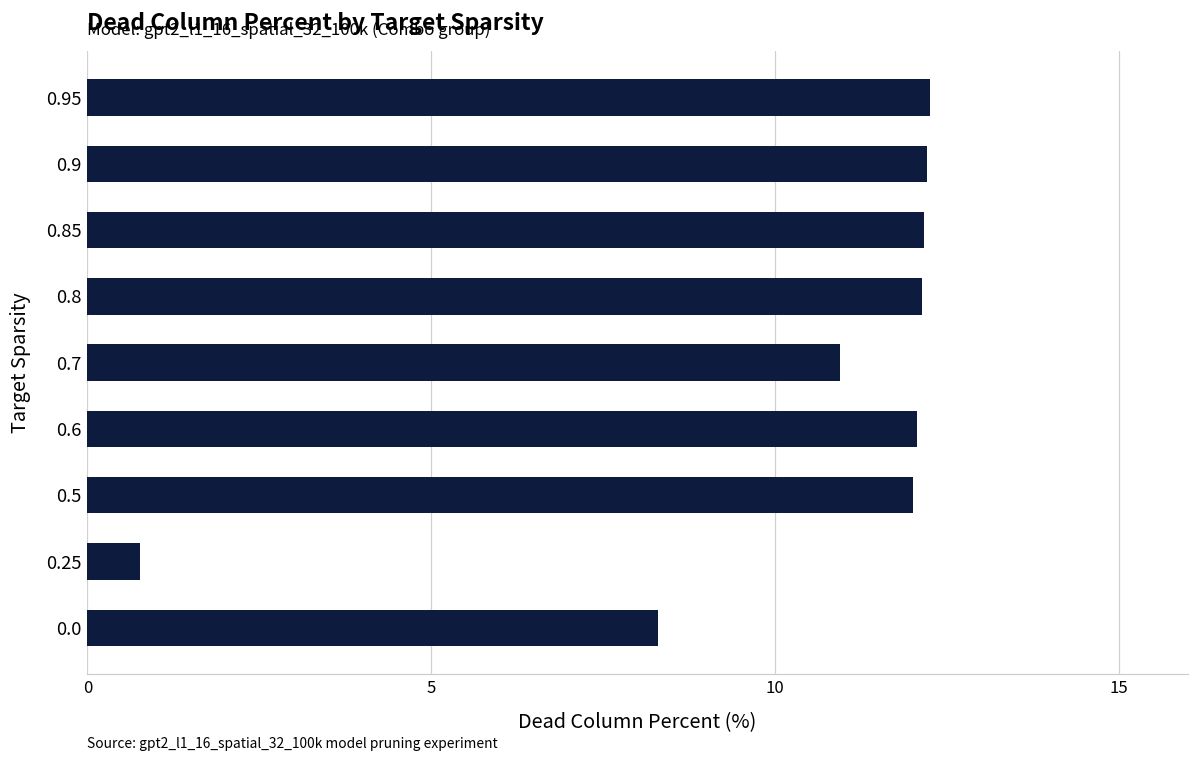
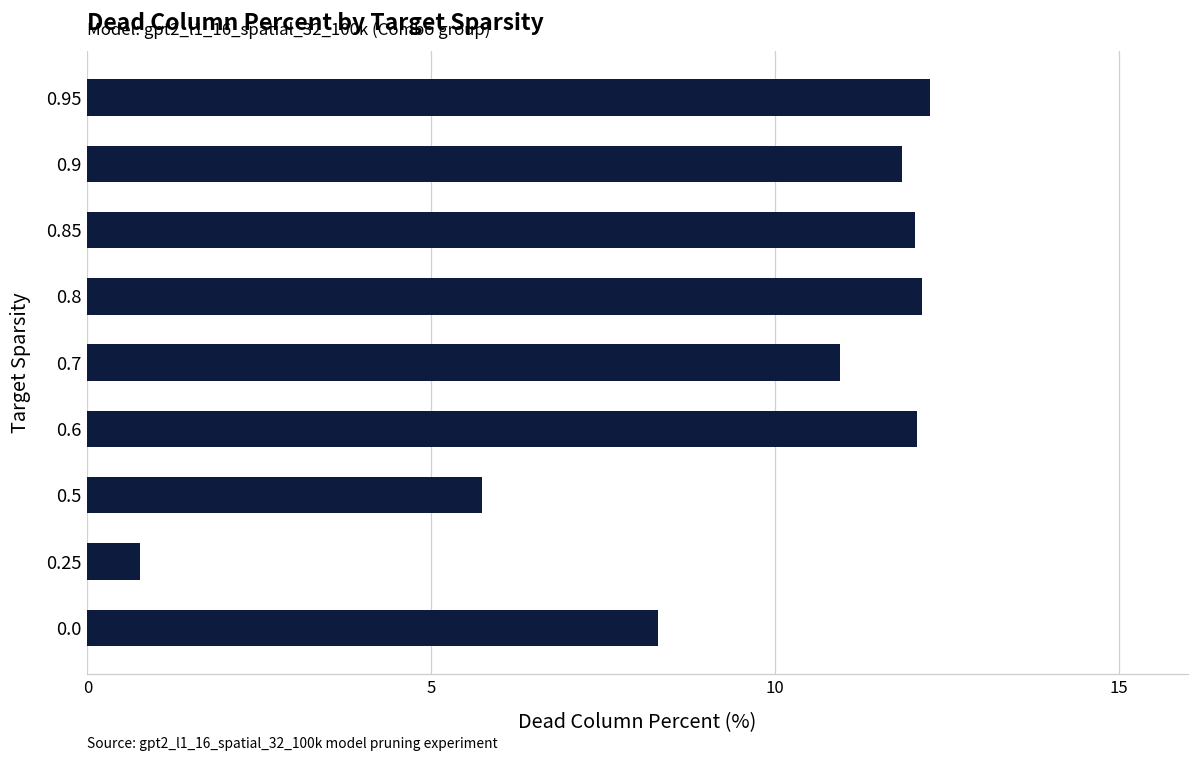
0.9: 12.2 -> 11.8
0.85: 12.2 -> 12.0
0.5: 12.0 -> 5.7
